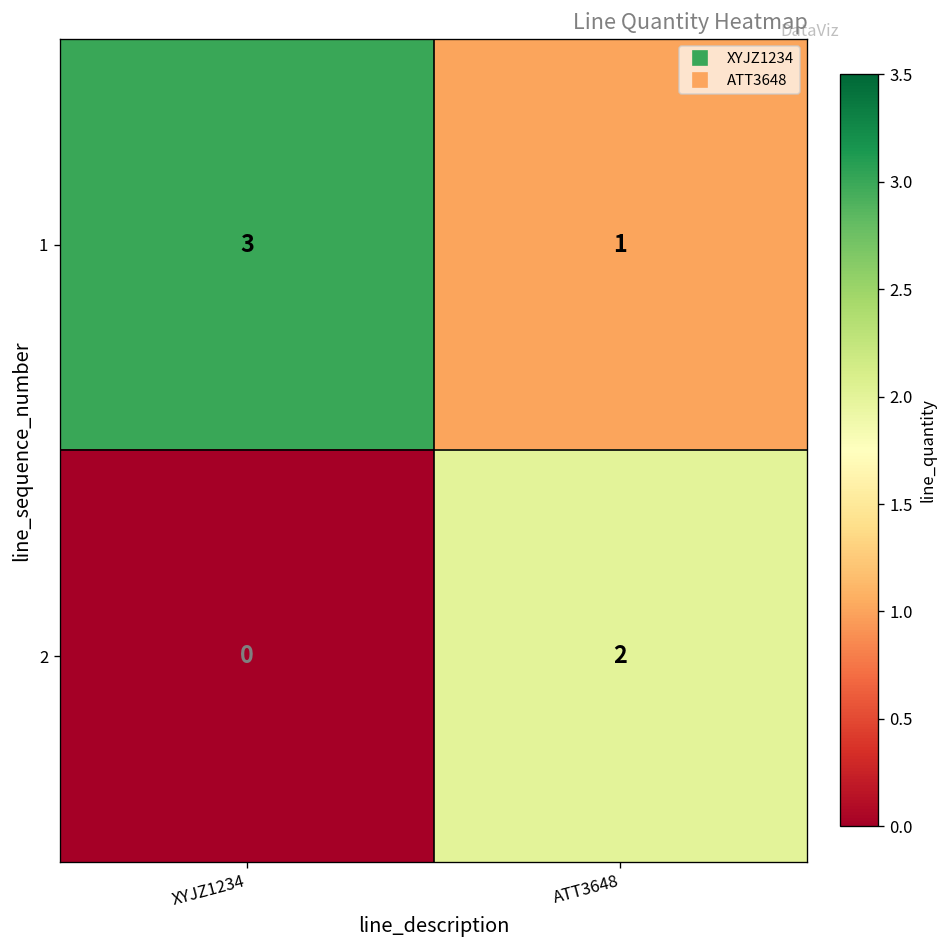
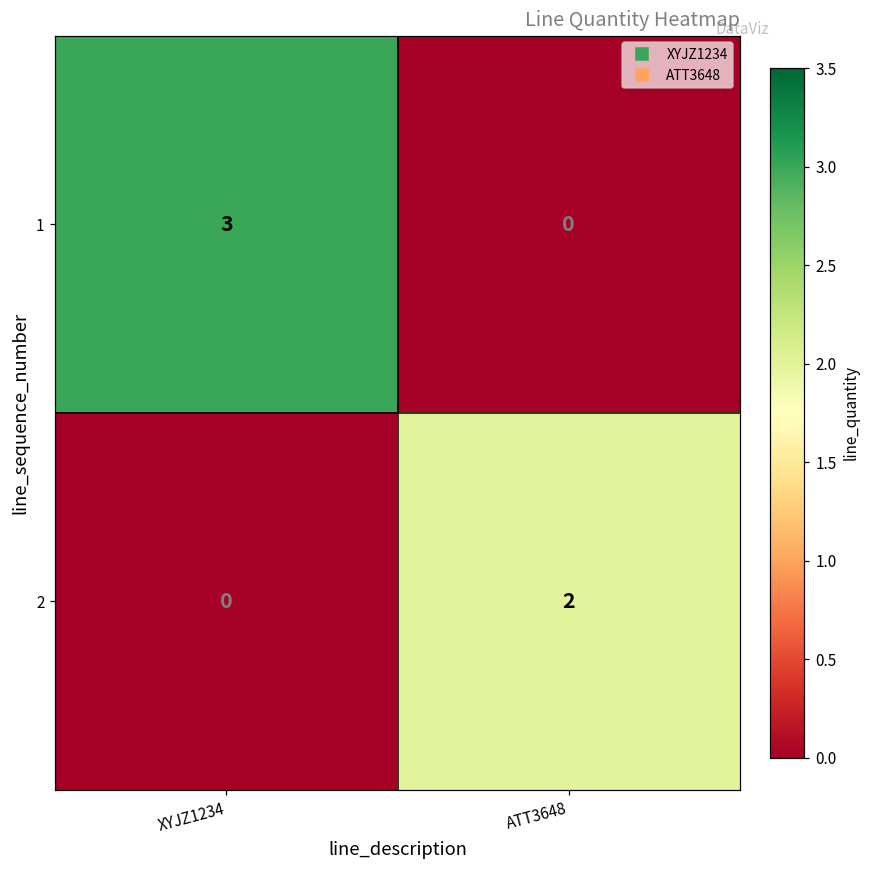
1, ATT3648: 1 -> 0
